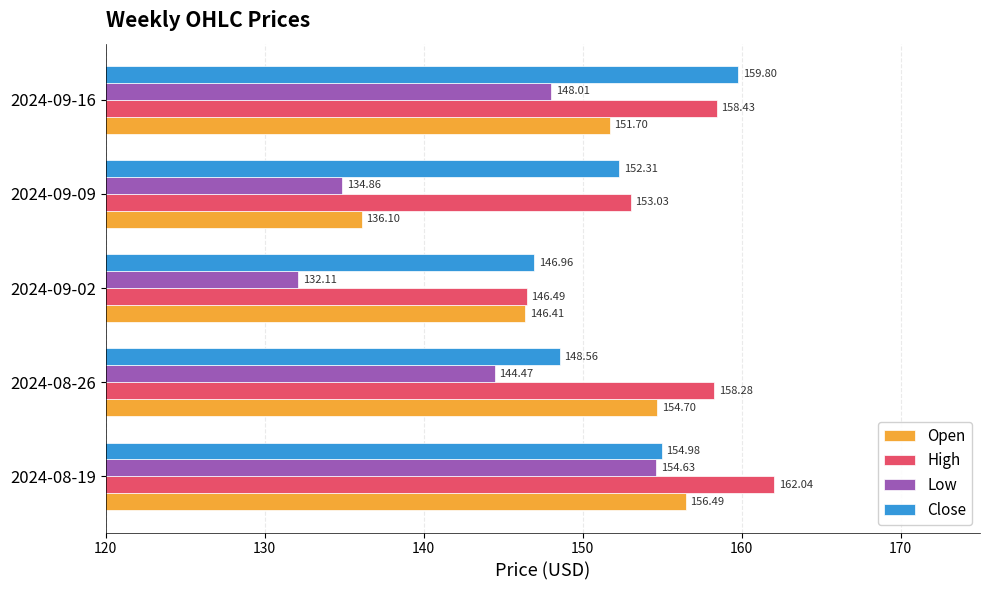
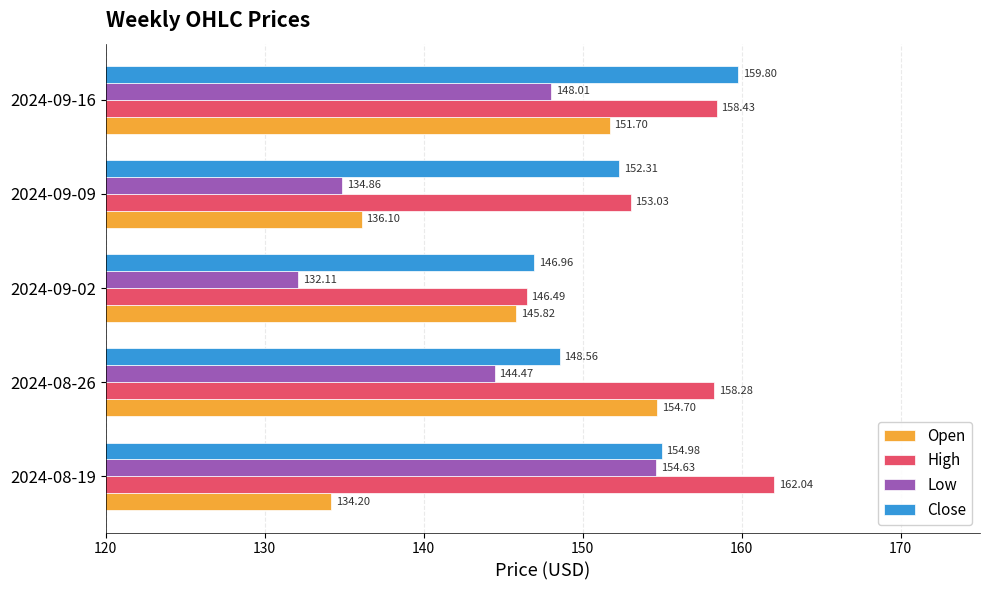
Open, 2024-09-02: 146.41 -> 145.82
Open, 2024-08-19: 156.49 -> 134.20
